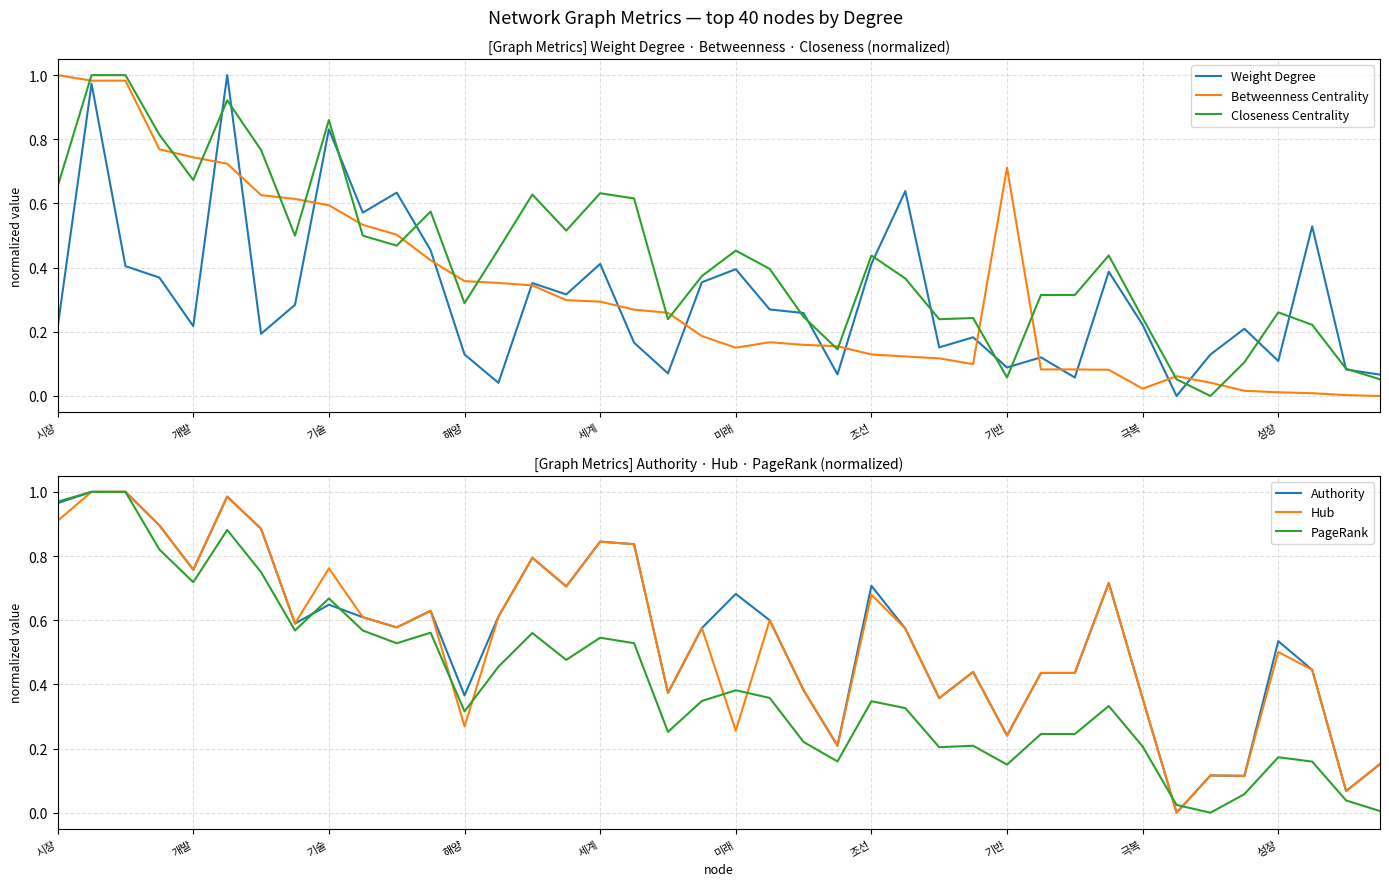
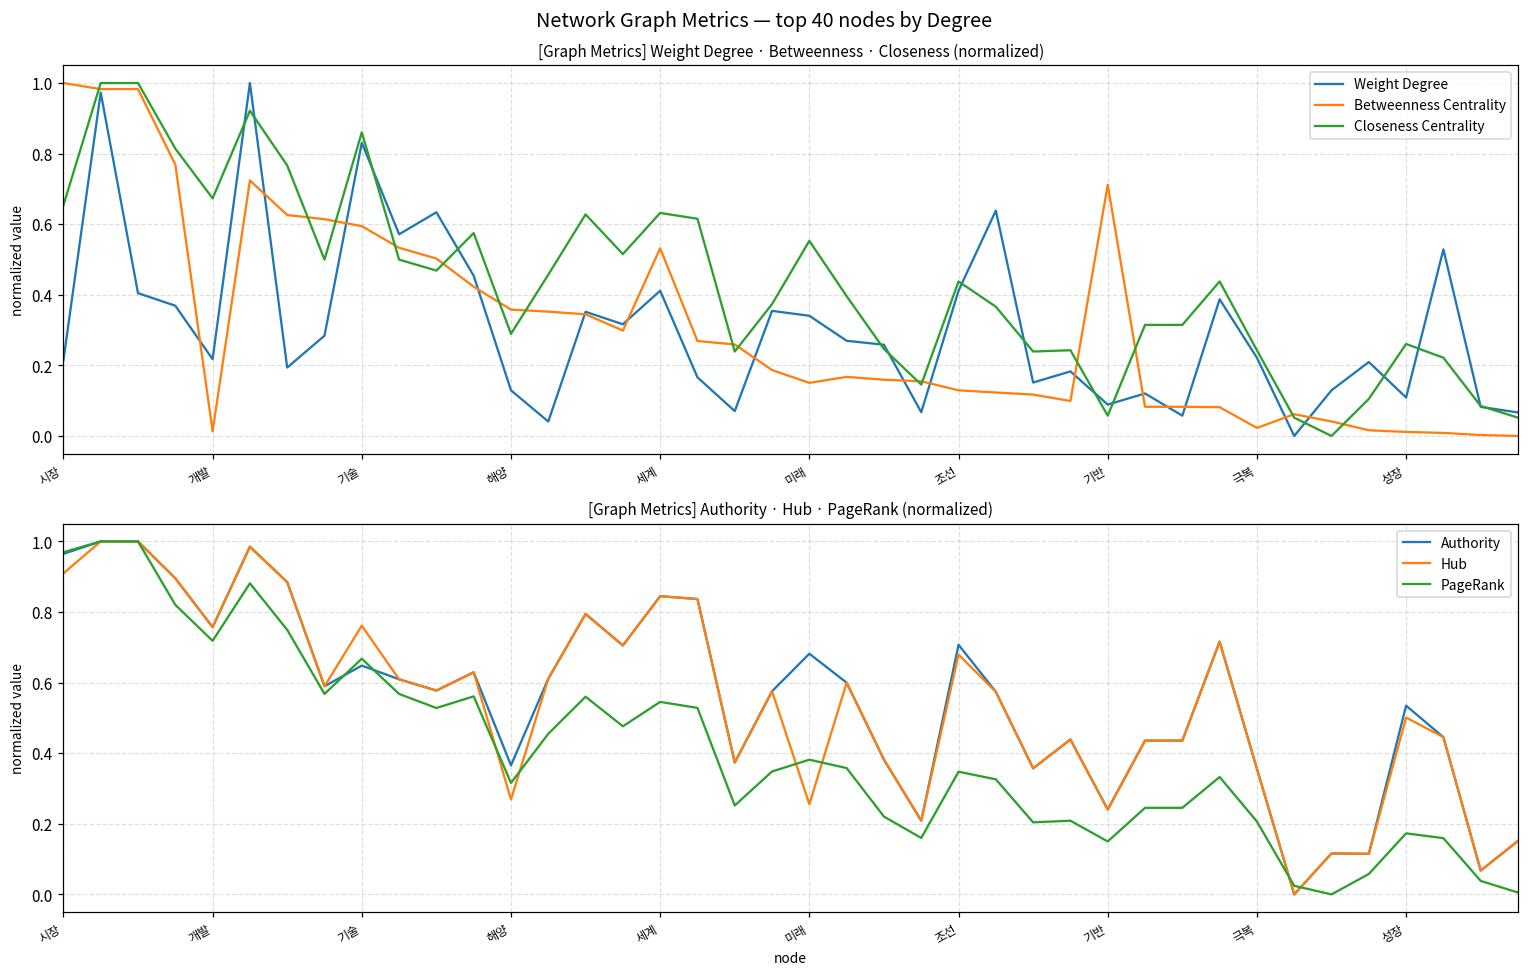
[Graph Metrics] Weight Degree · Betweenness · Closeness (normalized), Betweenness Centrality, 개발: 0.74 -> 0.01
[Graph Metrics] Weight Degree · Betweenness · Closeness (normalized), Betweenness Centrality, 세계: 0.29 -> 0.53
[Graph Metrics] Weight Degree · Betweenness · Closeness (normalized), Weight Degree, 미래: 0.40 -> 0.34
[Graph Metrics] Weight Degree · Betweenness · Closeness (normalized), Closeness Centrality, 미래: 0.45 -> 0.55
